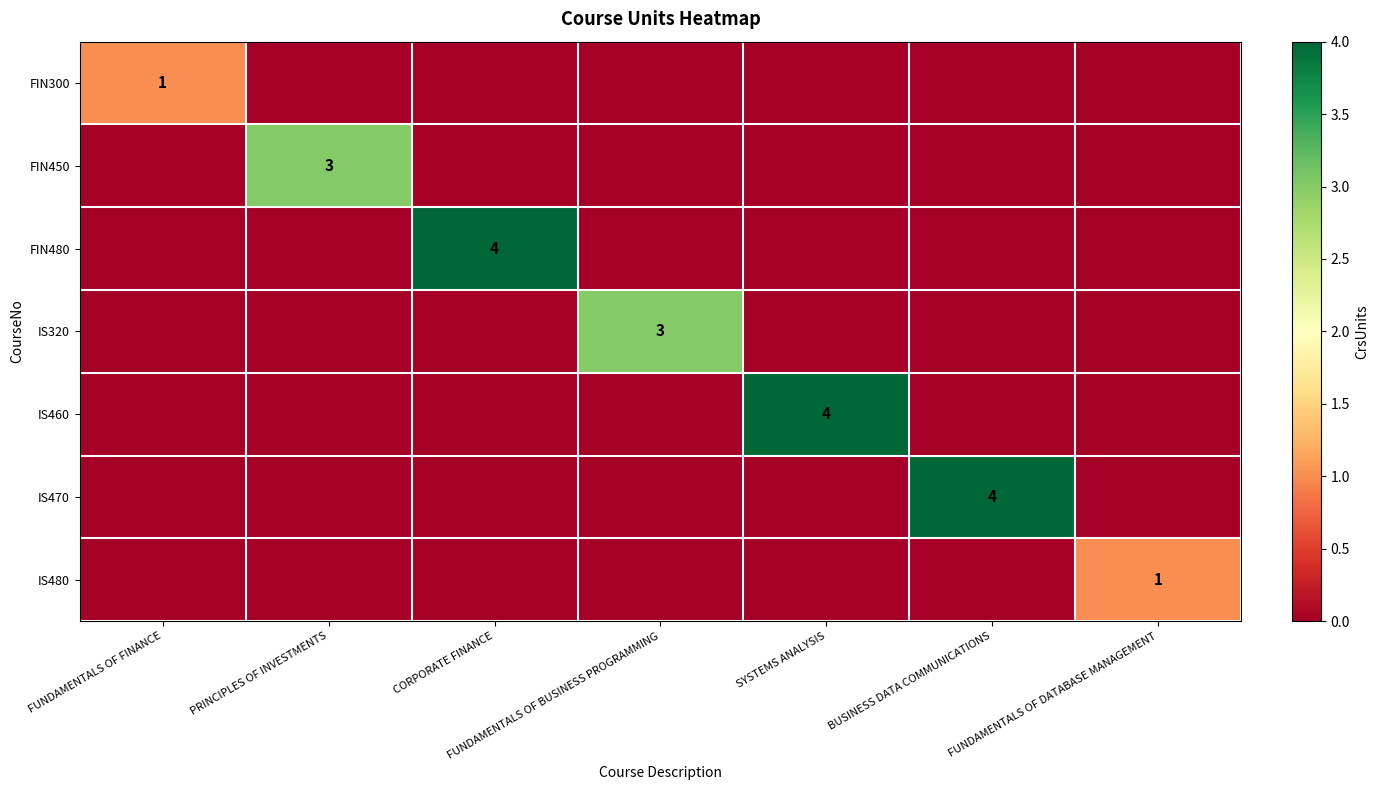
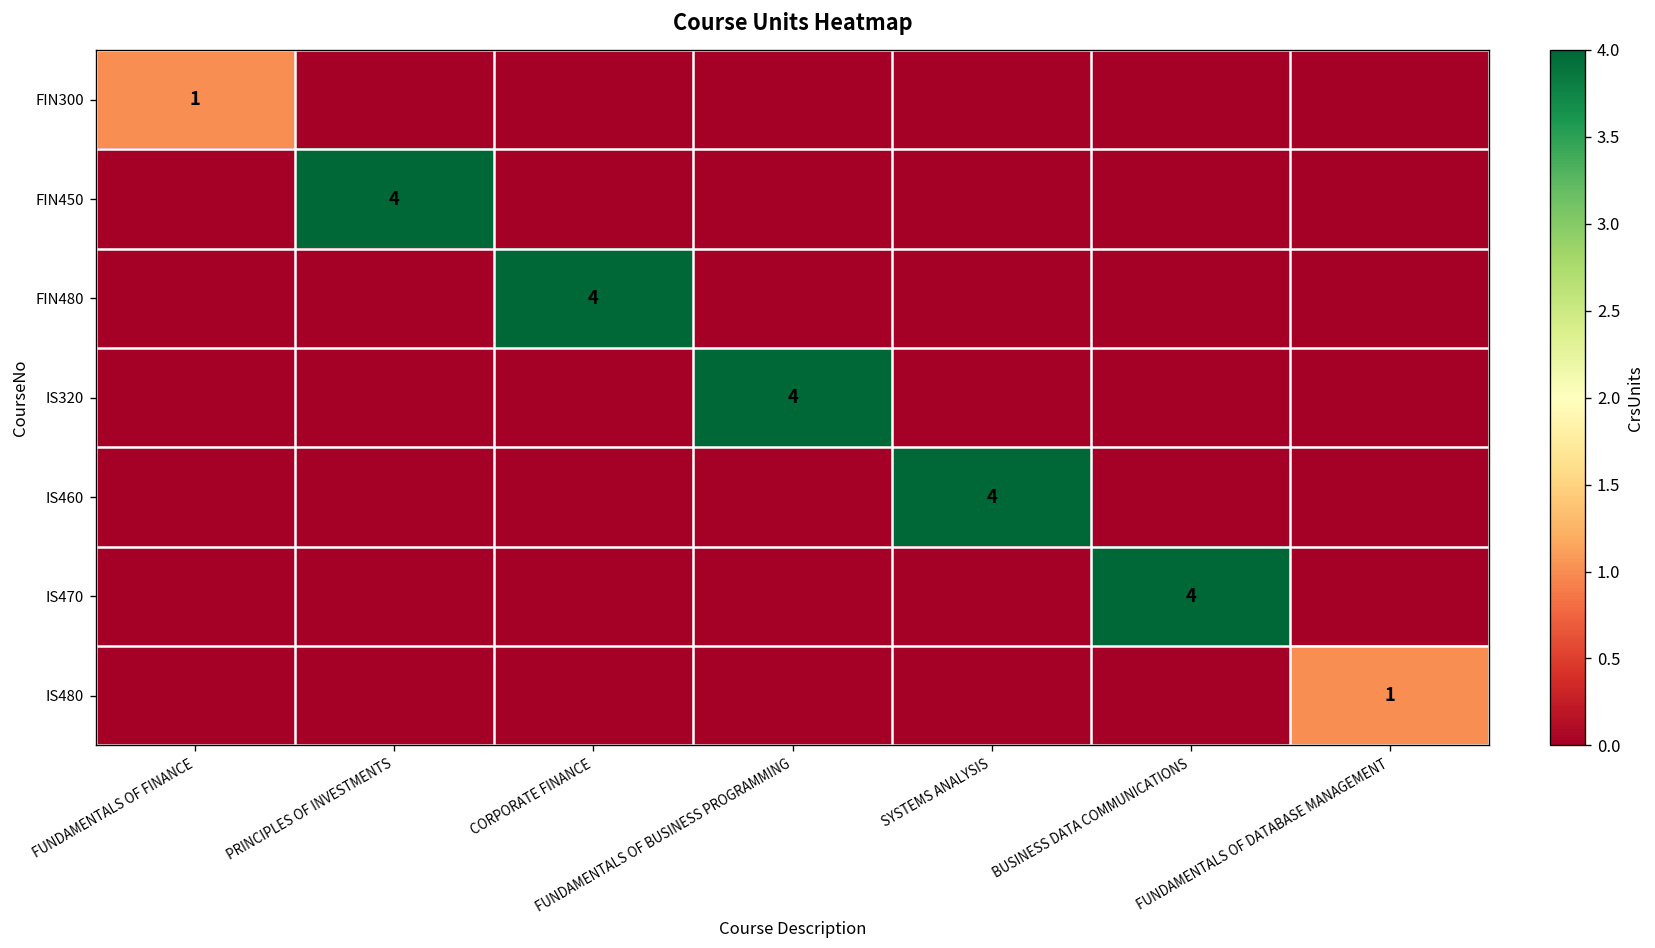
FIN450, PRINCIPLES OF INVESTMENTS: 3 -> 4
IS320, FUNDAMENTALS OF BUSINESS PROGRAMMING: 3 -> 4
